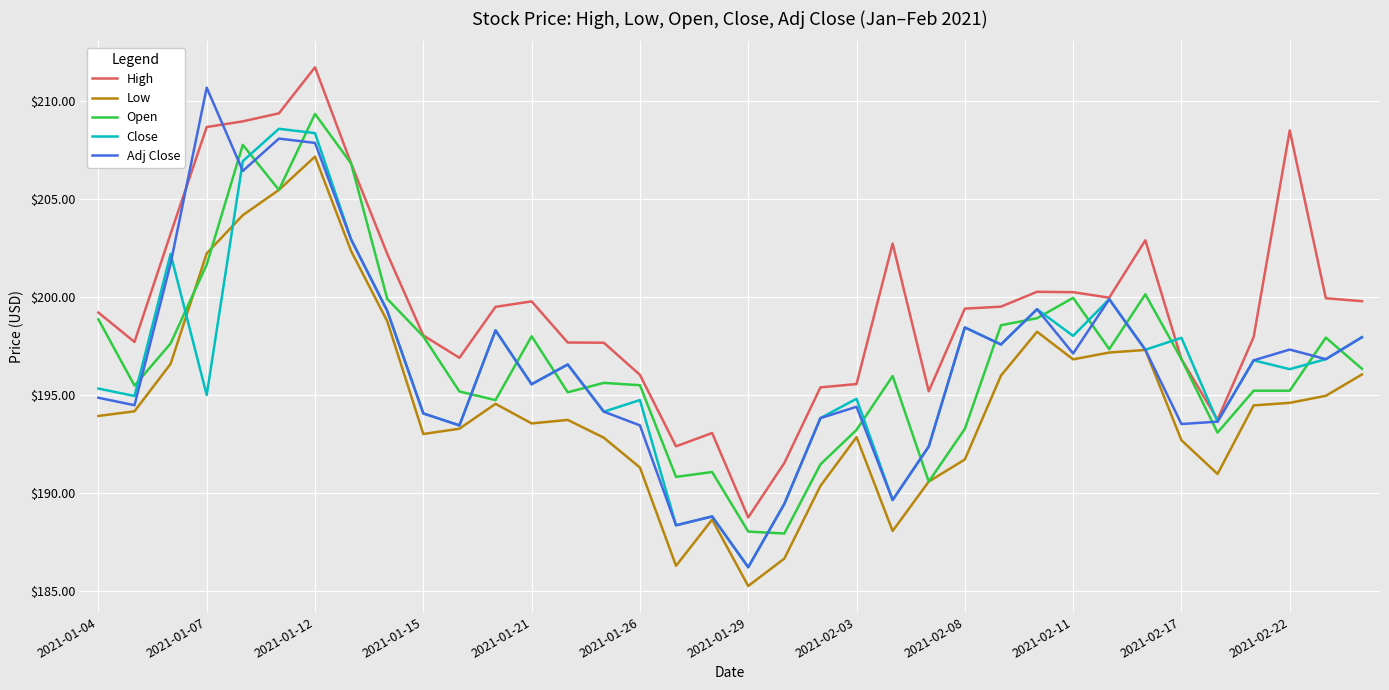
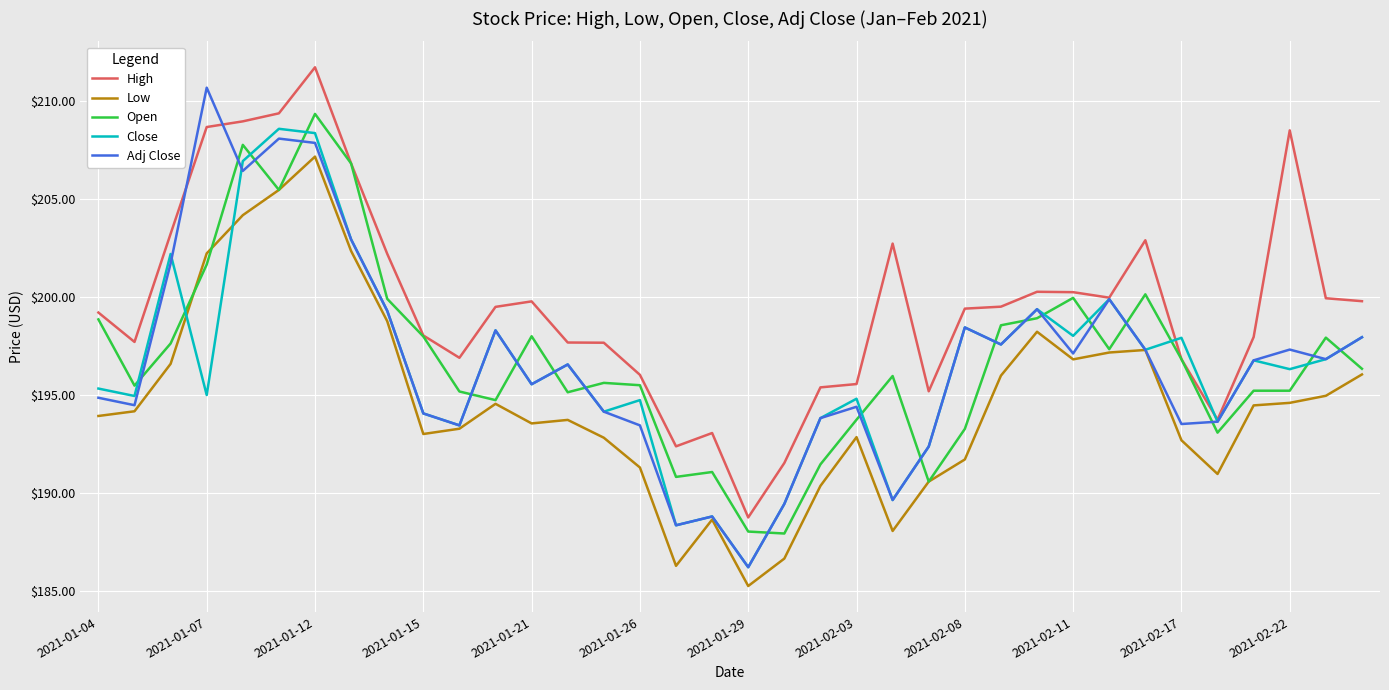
Open, 2021-02-03: $193.2 -> $193.7
